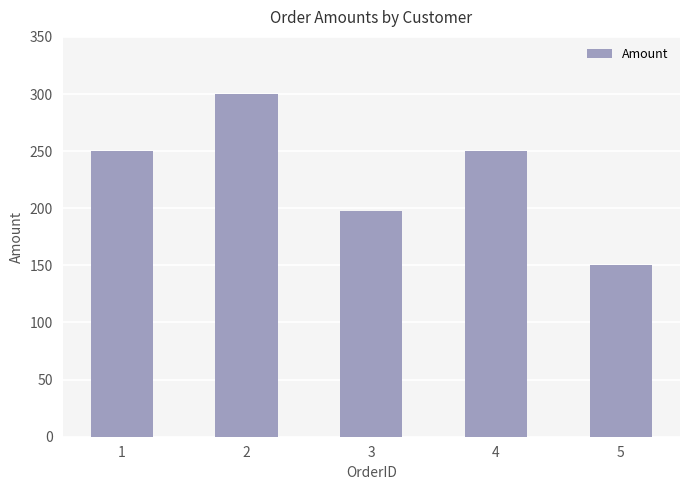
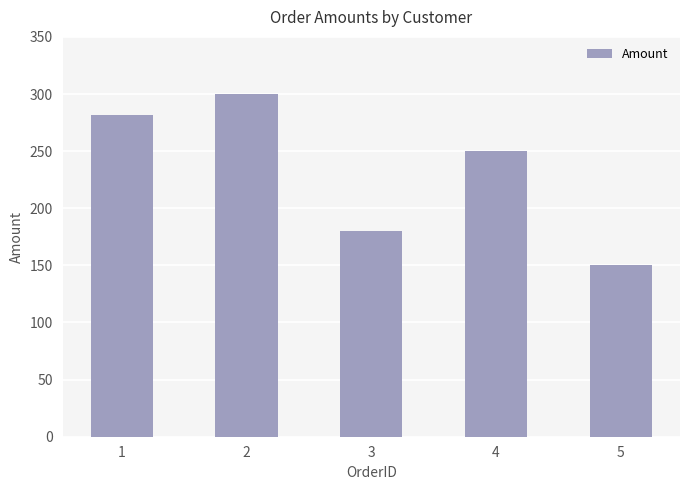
1: 250 -> 282
3: 198 -> 180
